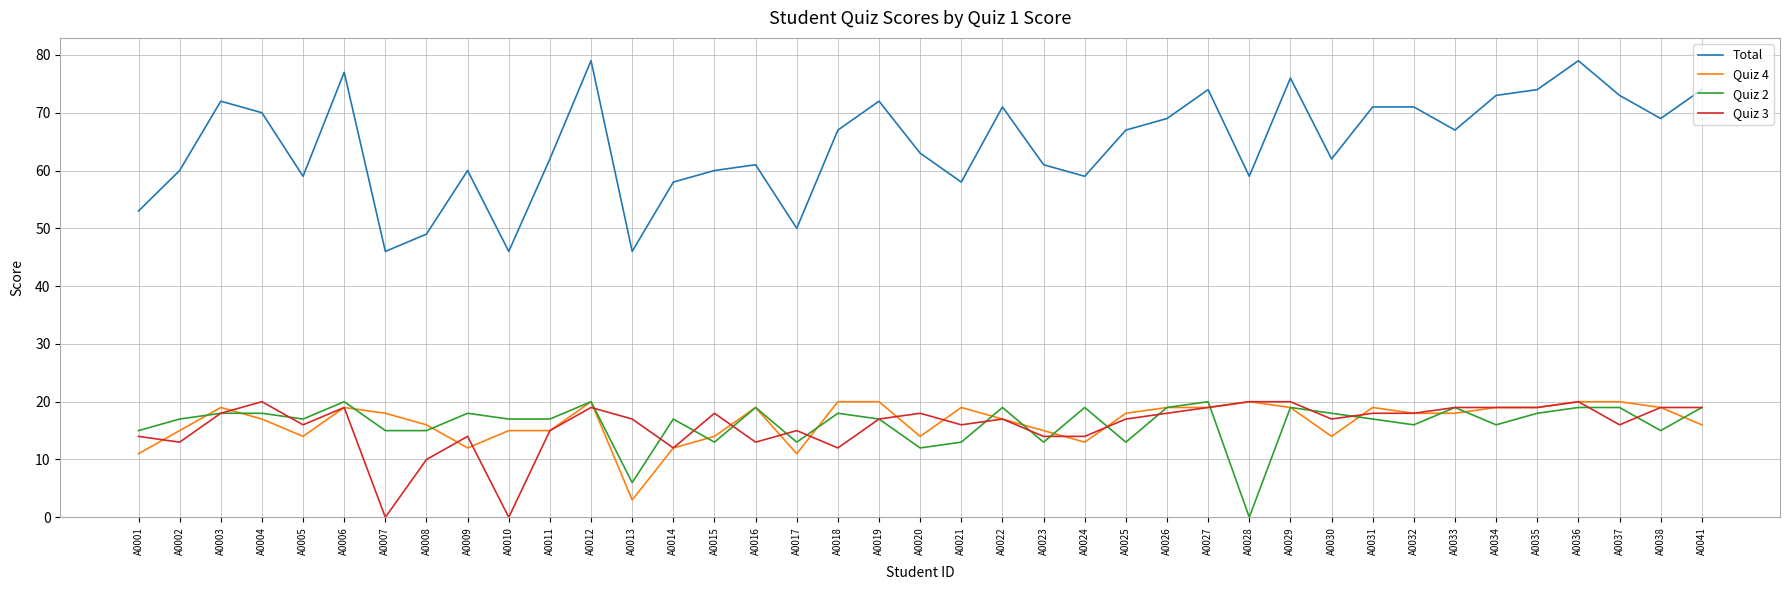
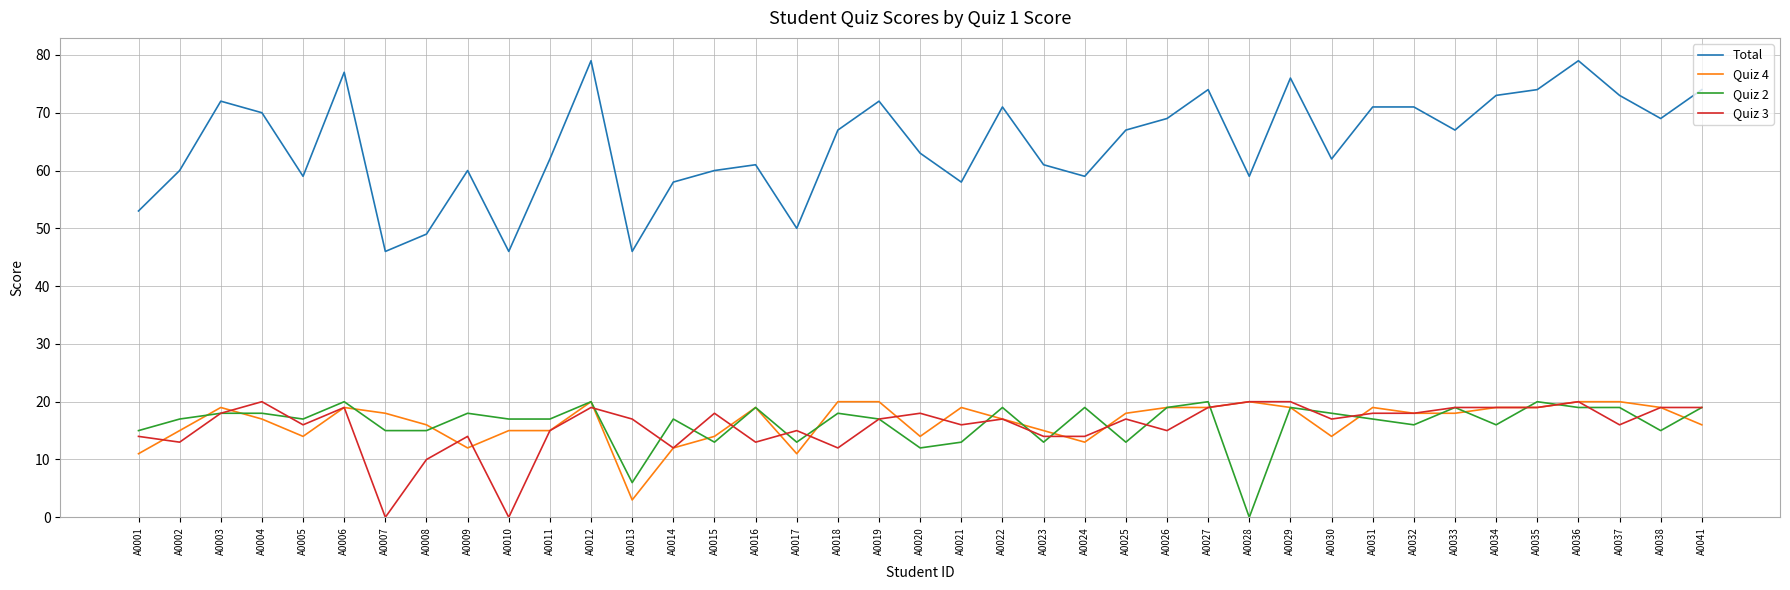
Quiz 3, A0026: 18 -> 15
Quiz 2, A0035: 18 -> 20
